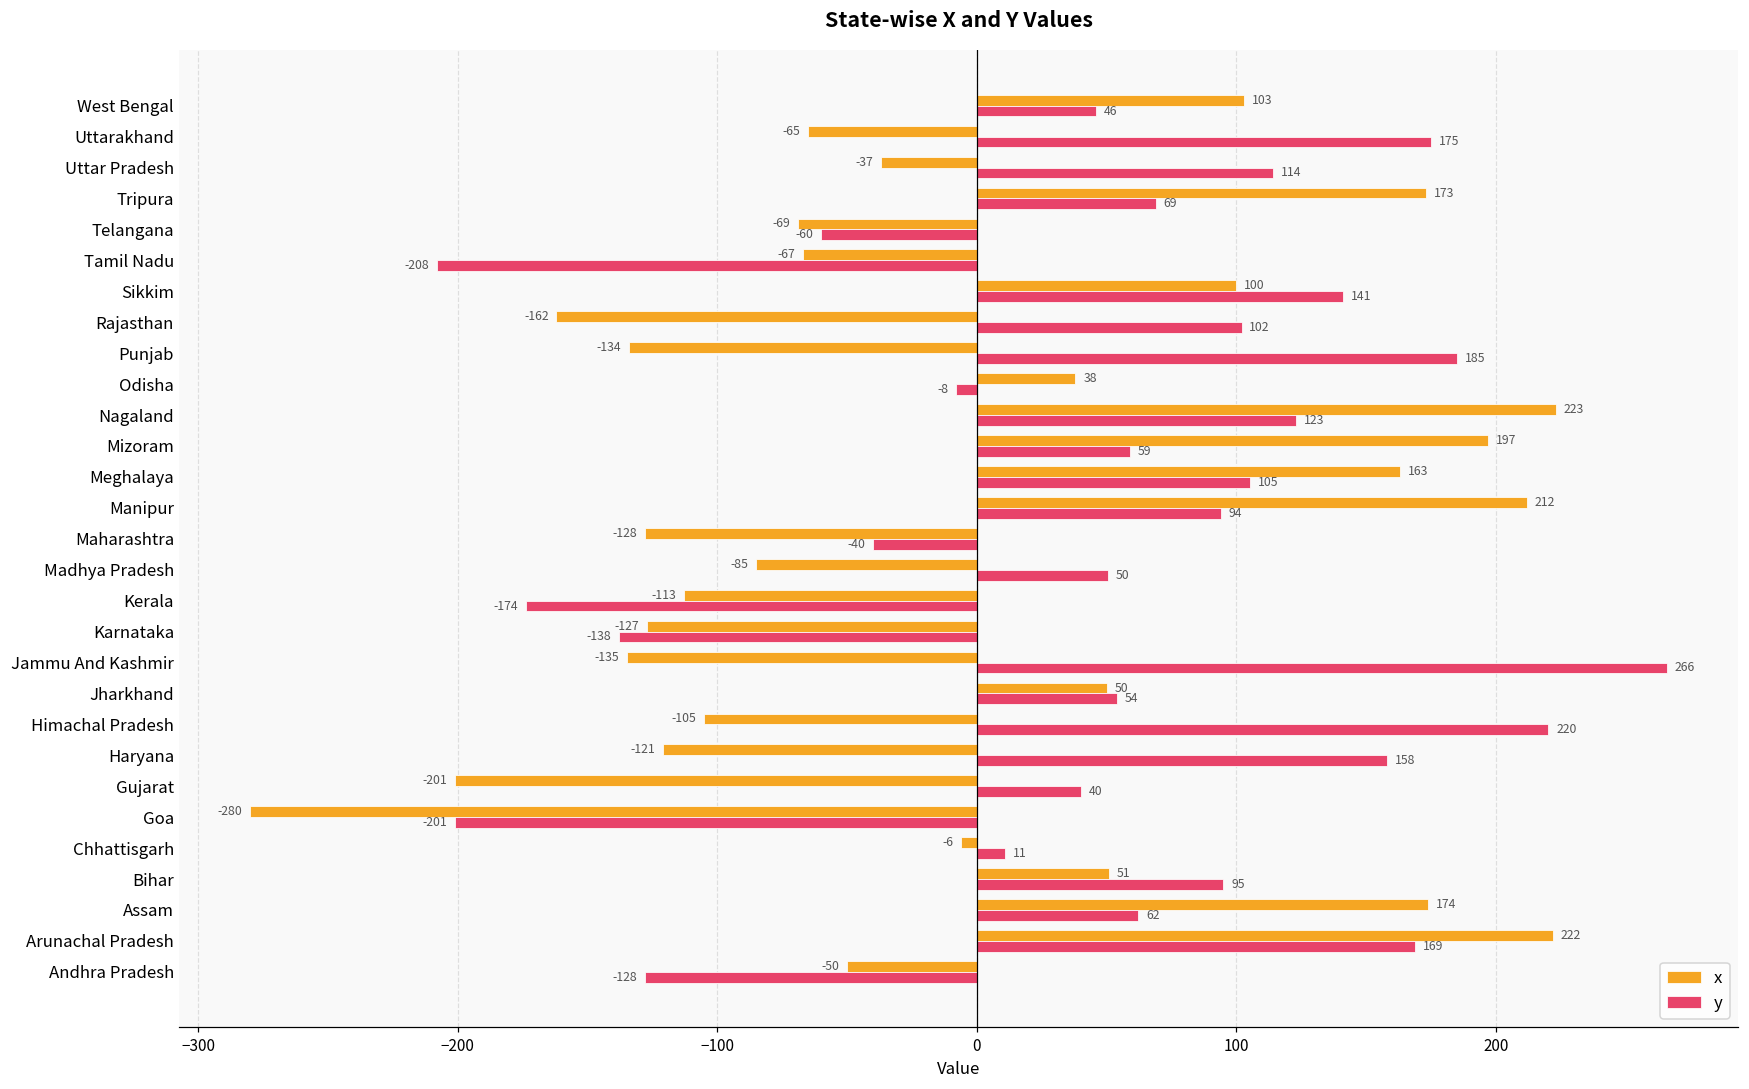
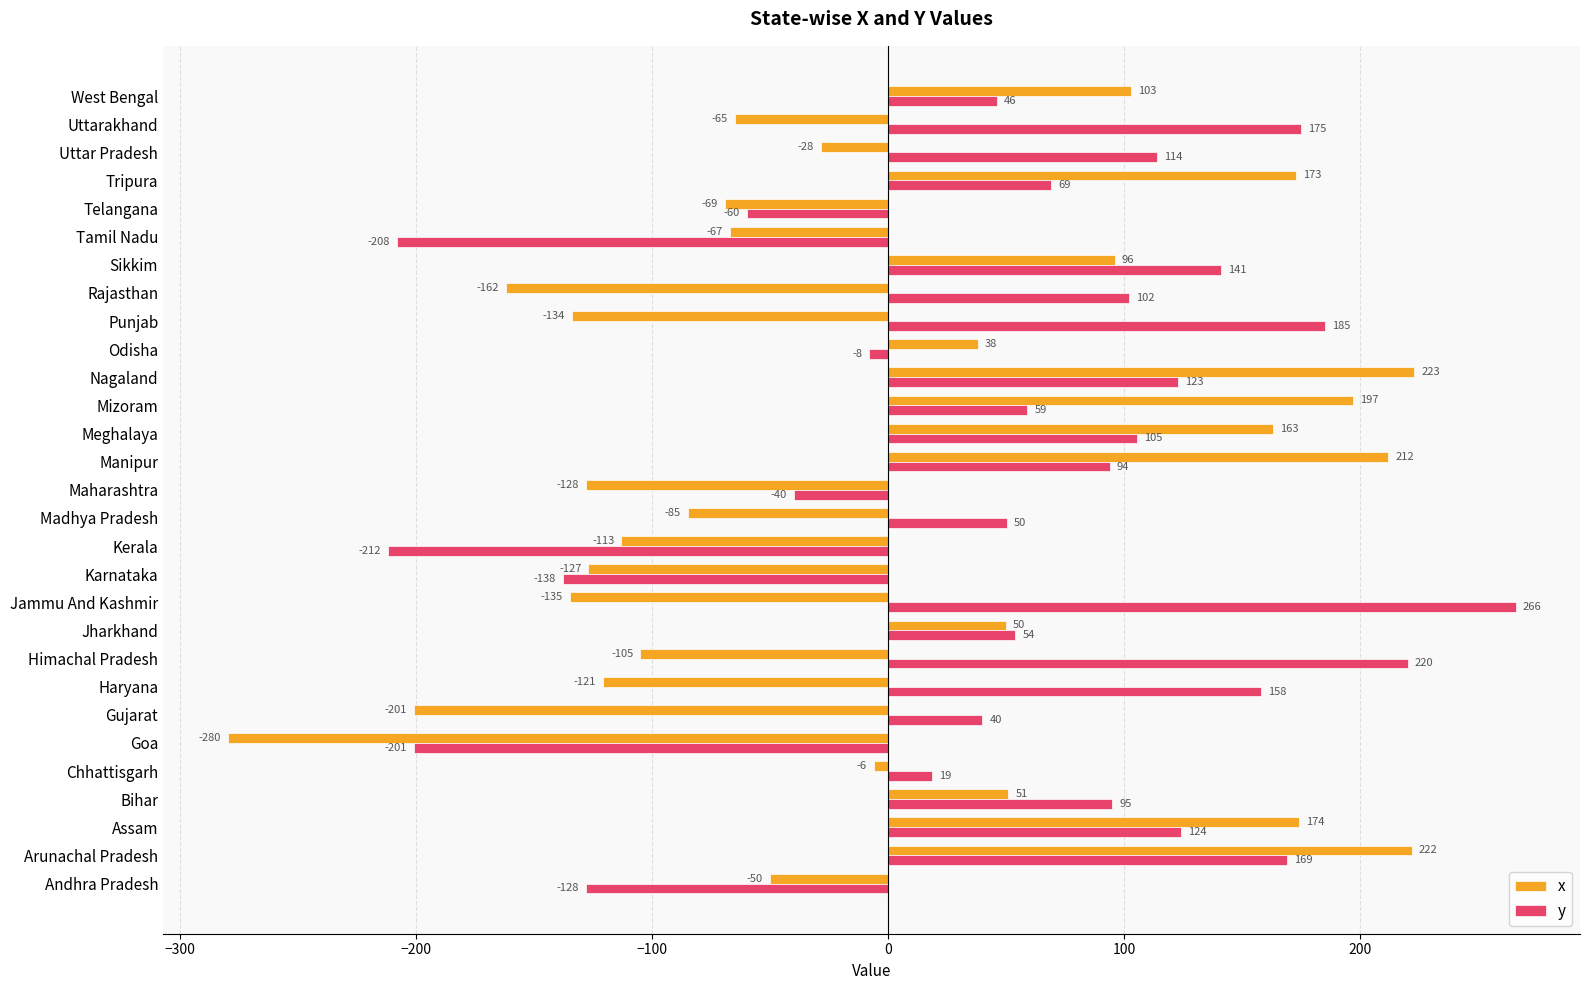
x, Uttar Pradesh: -37 -> -28
x, Sikkim: 100 -> 96
y, Kerala: -174 -> -212
y, Chhattisgarh: 11 -> 19
y, Assam: 62 -> 124
